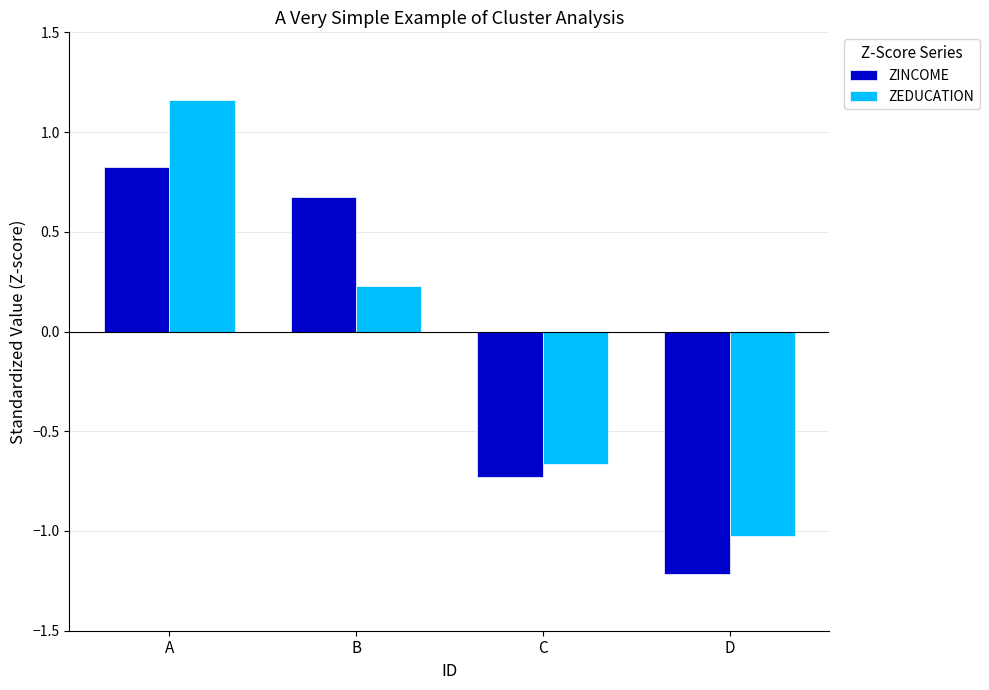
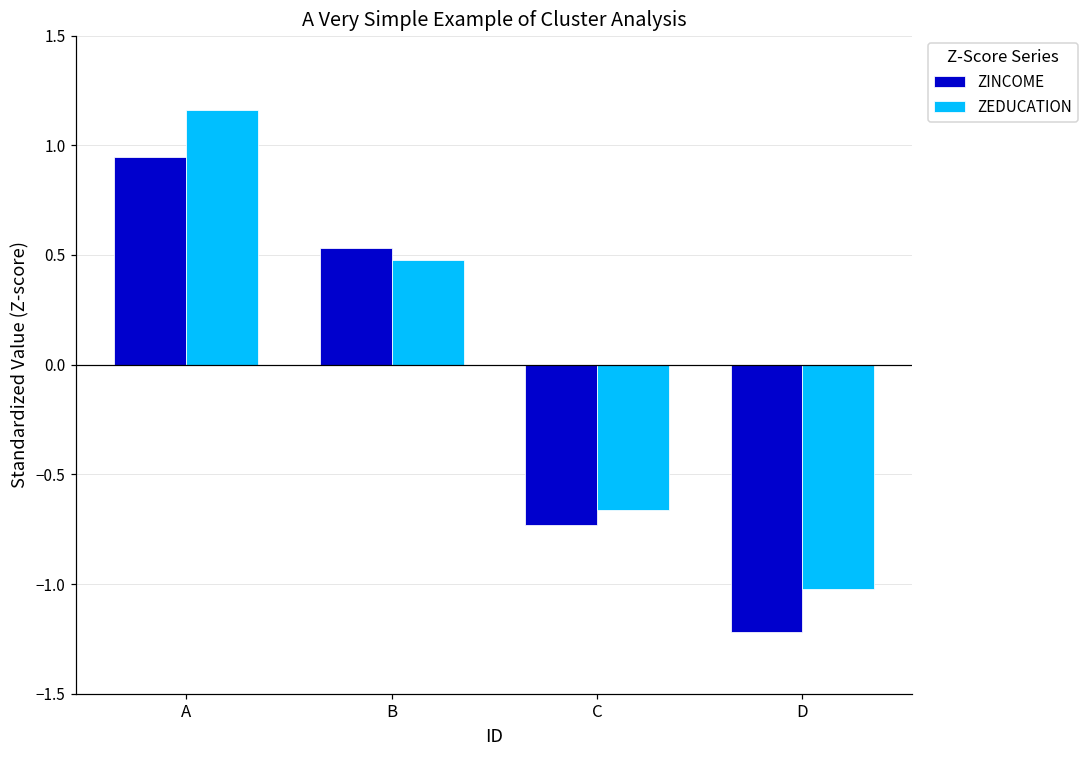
ZINCOME, A: 0.82 -> 0.95
ZINCOME, B: 0.68 -> 0.53
ZEDUCATION, B: 0.23 -> 0.48
